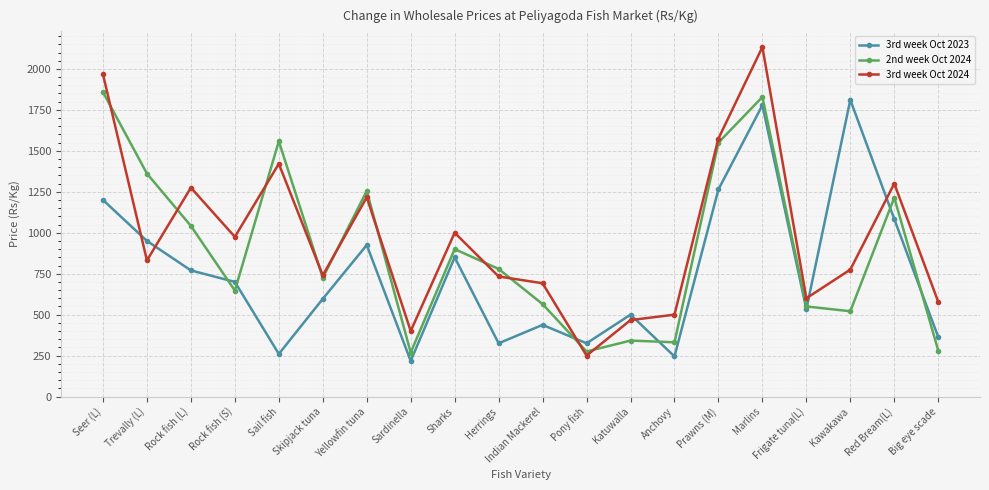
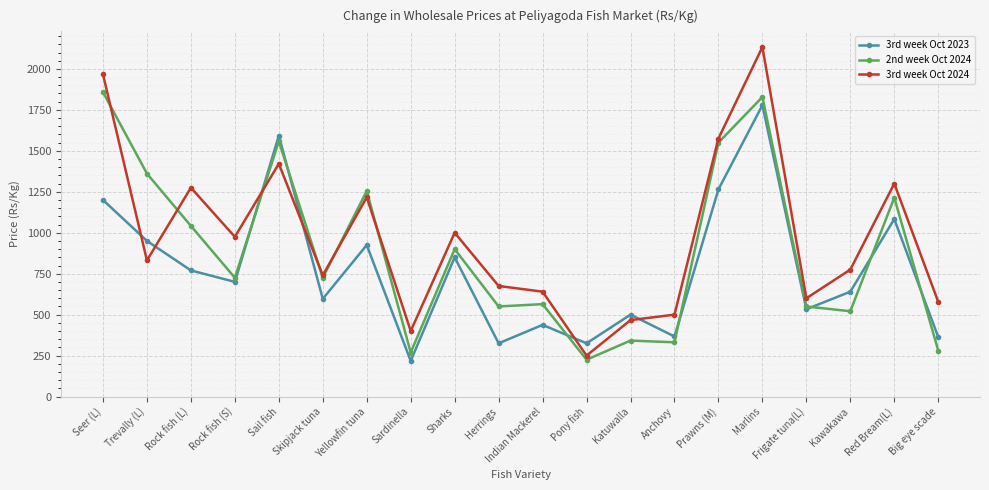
2nd week Oct 2024, Rock fish (S): 650 -> 730
3rd week Oct 2023, Sail fish: 260 -> 1590
2nd week Oct 2024, Herrings: 780 -> 550
3rd week Oct 2024, Herrings: 730 -> 680
3rd week Oct 2024, Indian Mackerel: 690 -> 640
2nd week Oct 2024, Pony fish: 280 -> 230
3rd week Oct 2023, Anchovy: 250 -> 370
3rd week Oct 2023, Kawakawa: 1810 -> 640
